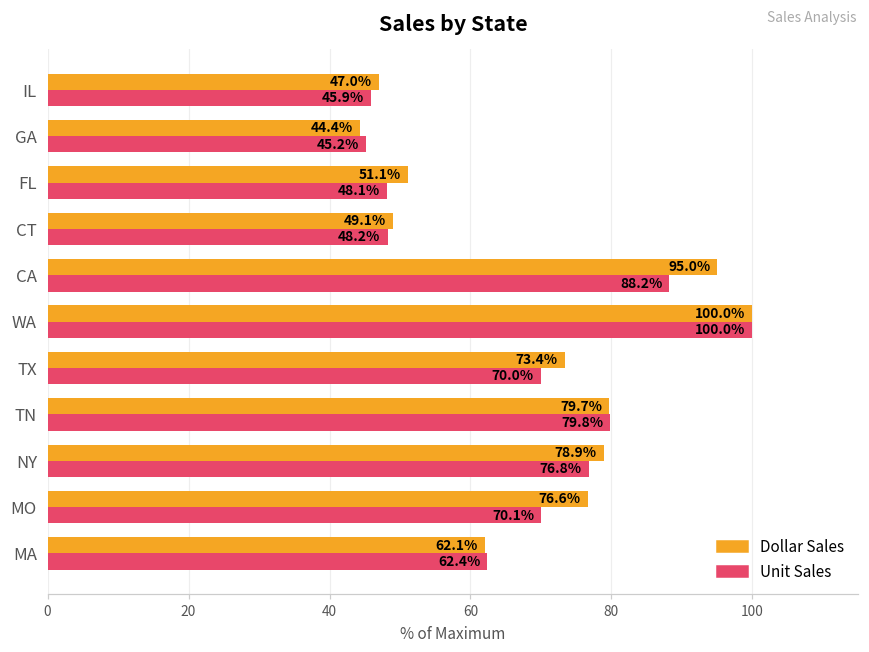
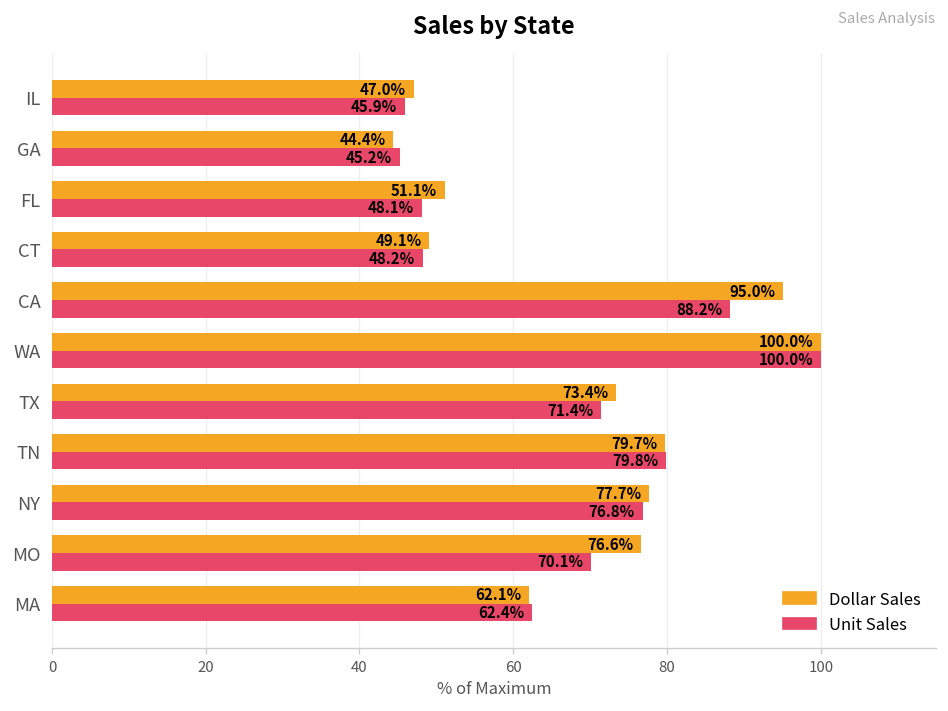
Unit Sales, TX: 70.0% -> 71.4%
Dollar Sales, NY: 78.9% -> 77.7%
